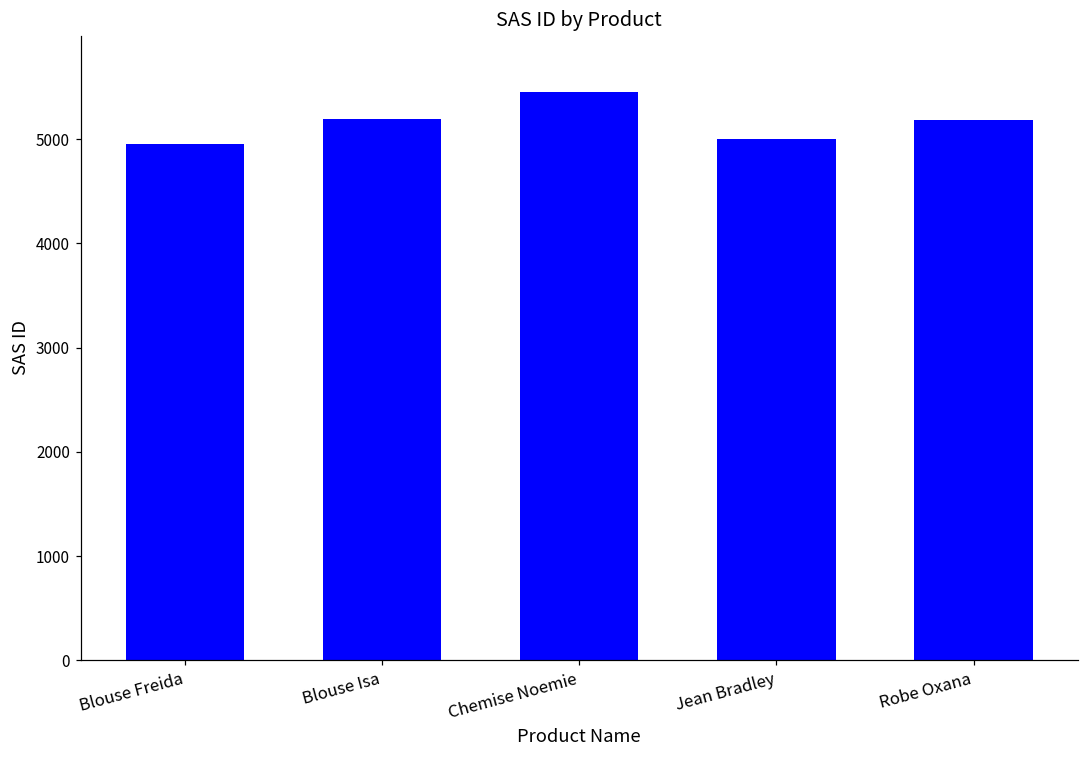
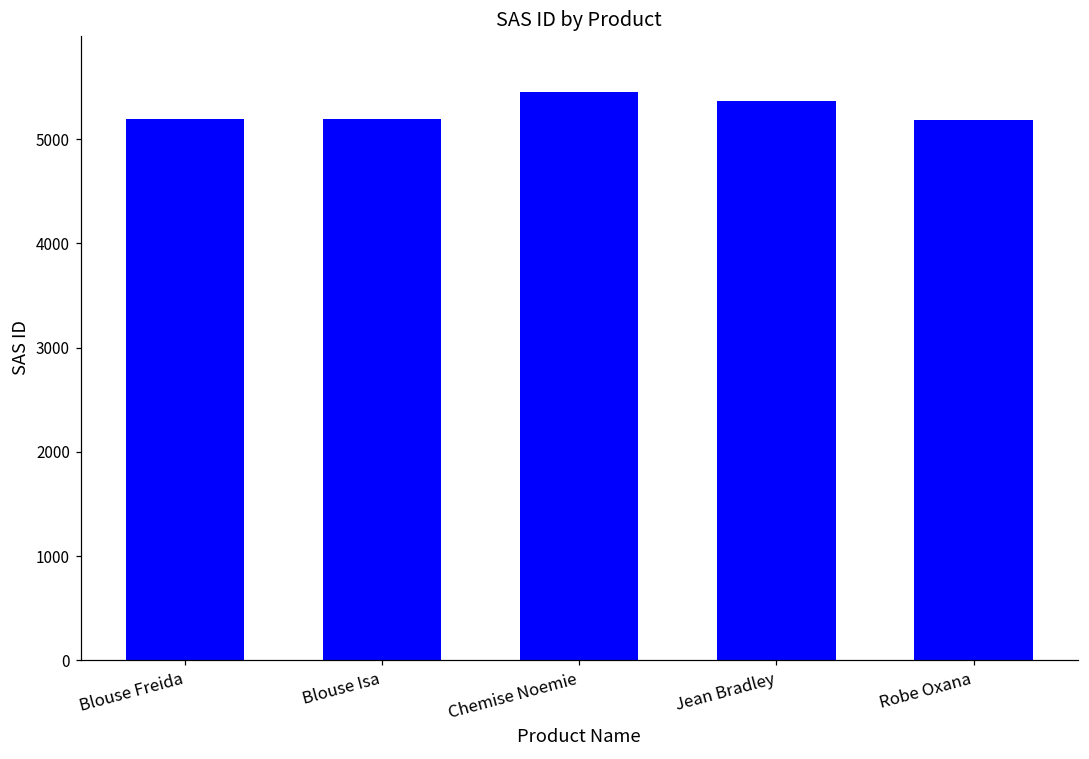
Blouse Freida: 5000 -> 5200
Jean Bradley: 5000 -> 5400
